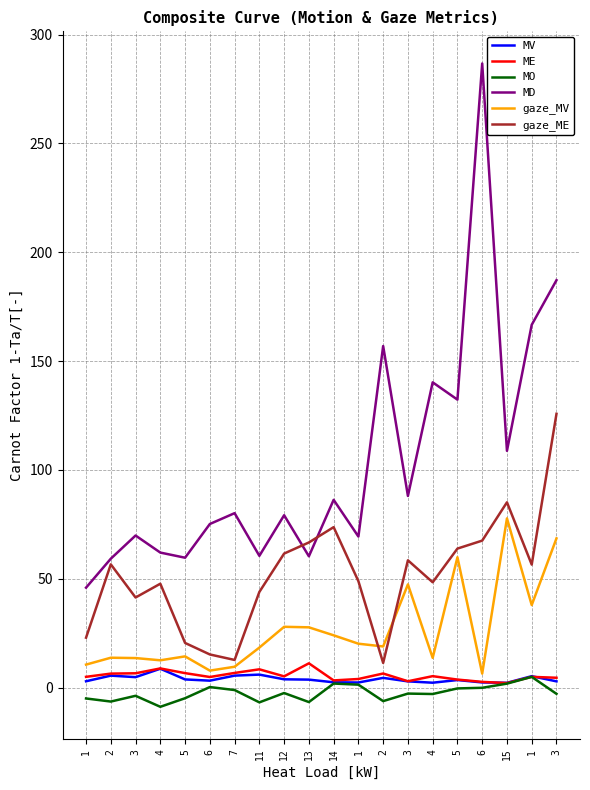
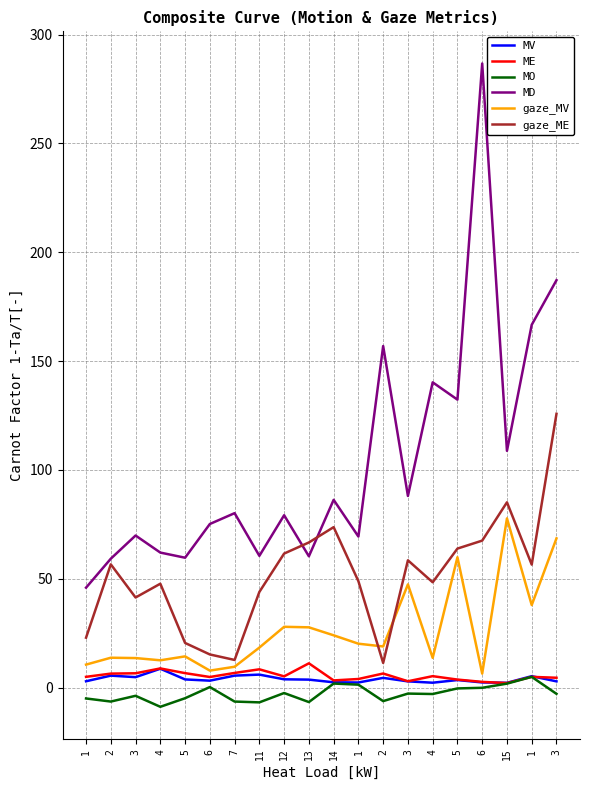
MO, 7: -1 -> -6
